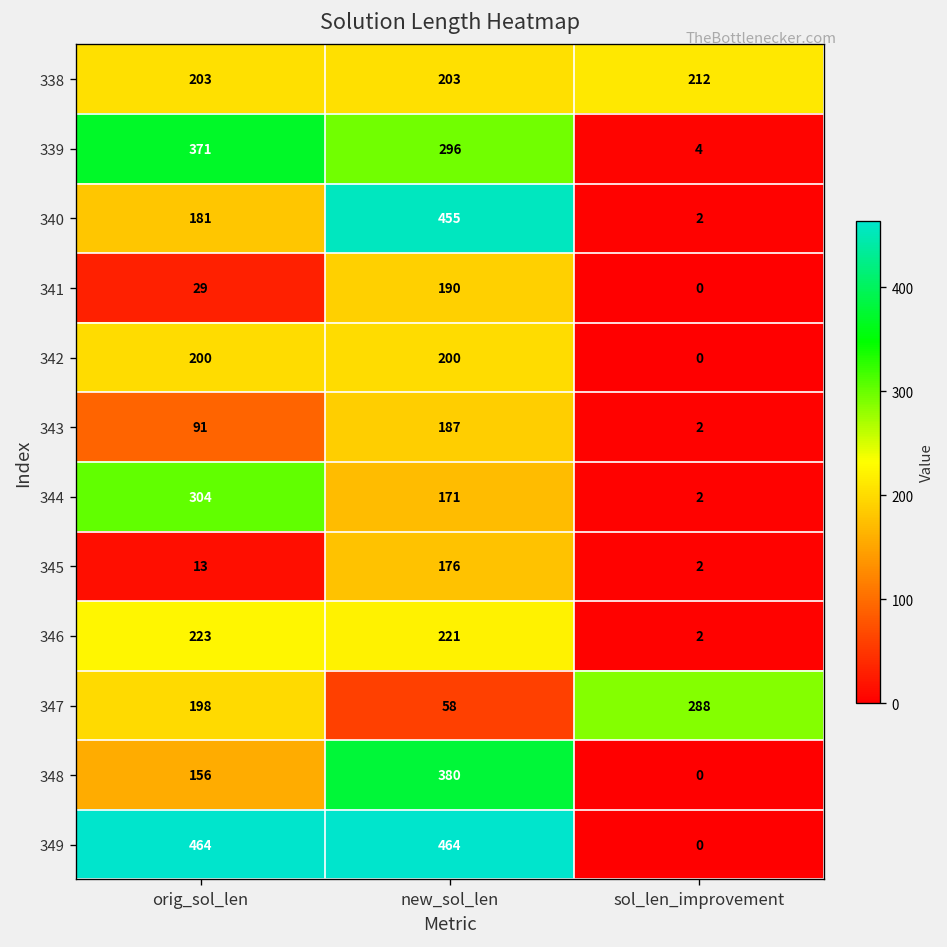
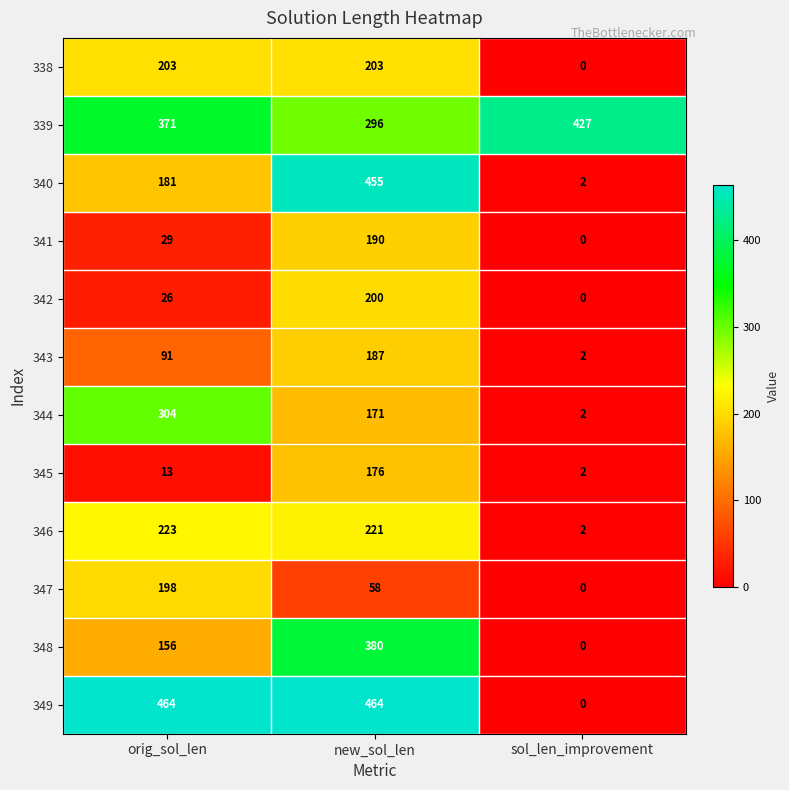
338, sol_len_improvement: 212 -> 0
339, sol_len_improvement: 4 -> 427
342, orig_sol_len: 200 -> 26
347, sol_len_improvement: 288 -> 0
